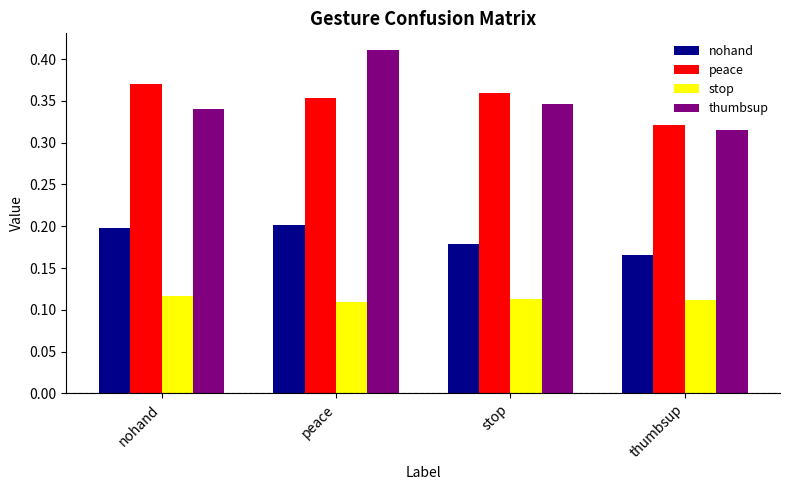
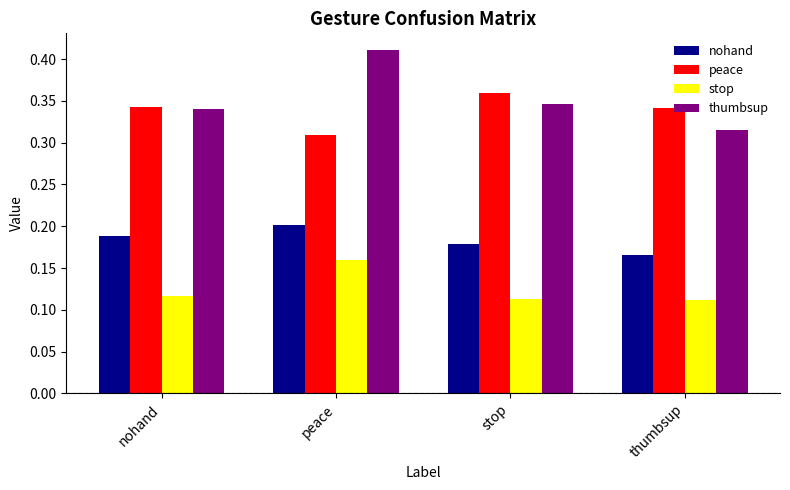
nohand, nohand: 0.20 -> 0.19
peace, nohand: 0.37 -> 0.34
peace, peace: 0.35 -> 0.31
stop, peace: 0.11 -> 0.16
peace, thumbsup: 0.32 -> 0.34
